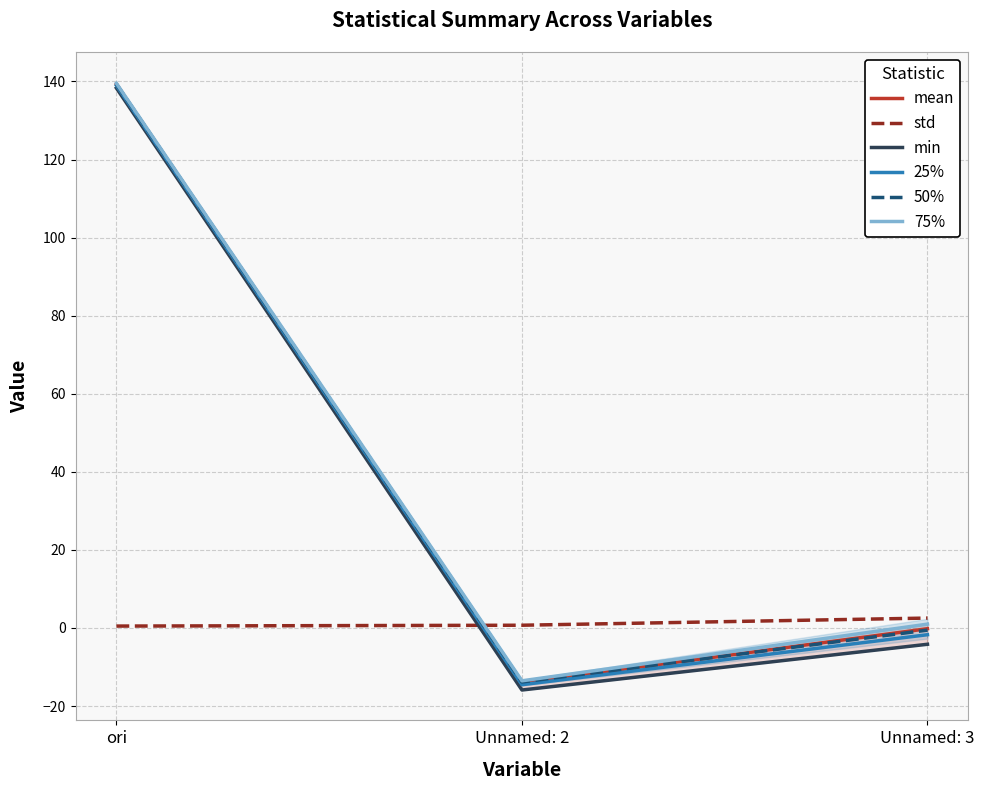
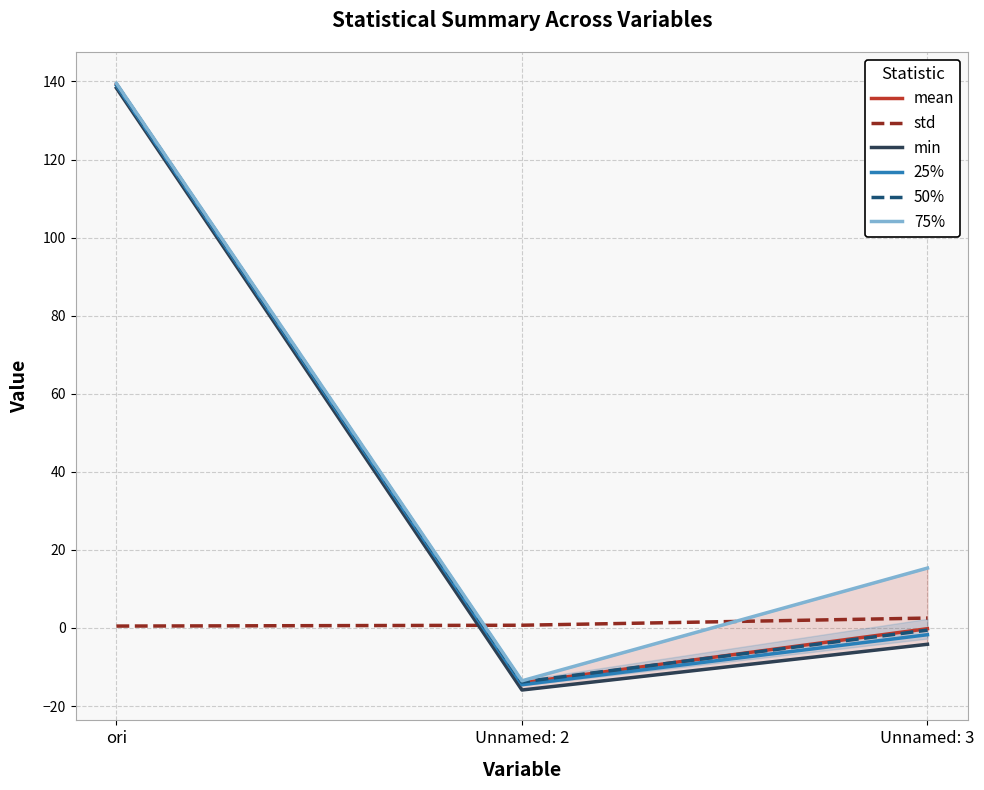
75%, Unnamed: 3: 1 -> 15
